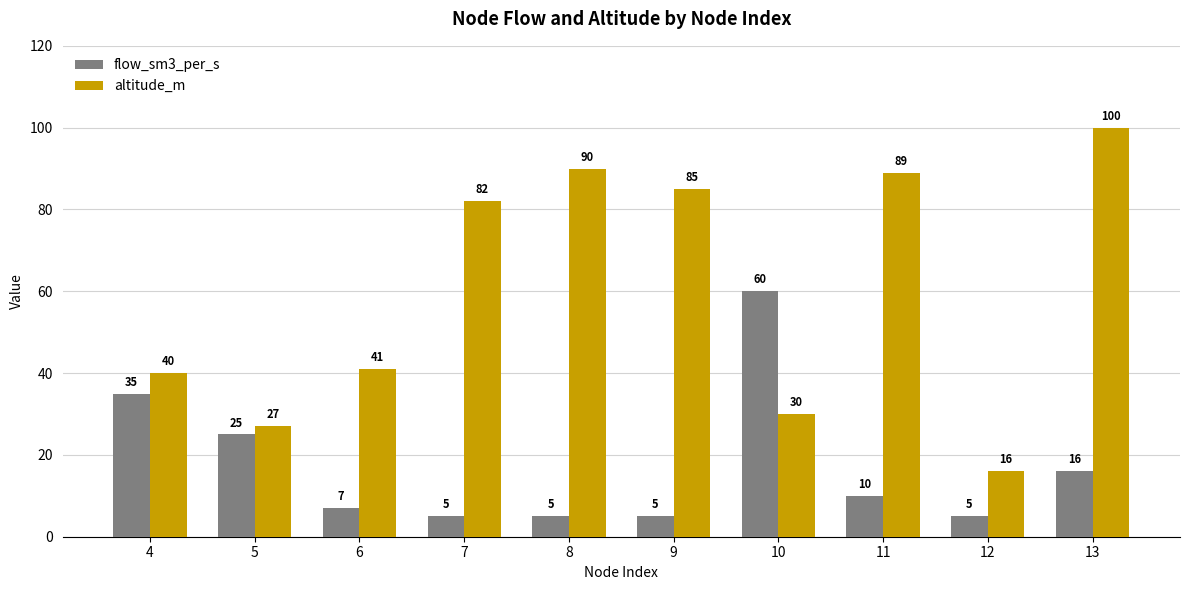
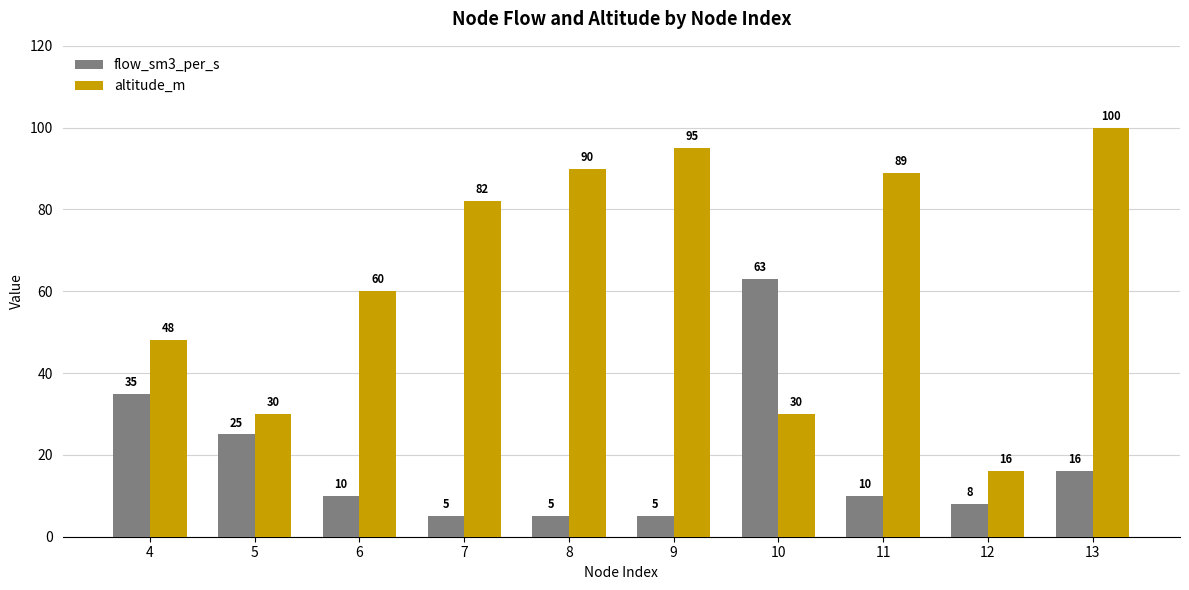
altitude_m, 4: 40 -> 48
altitude_m, 5: 27 -> 30
flow_sm3_per_s, 6: 7 -> 10
altitude_m, 6: 41 -> 60
altitude_m, 9: 85 -> 95
flow_sm3_per_s, 10: 60 -> 63
flow_sm3_per_s, 12: 5 -> 8
